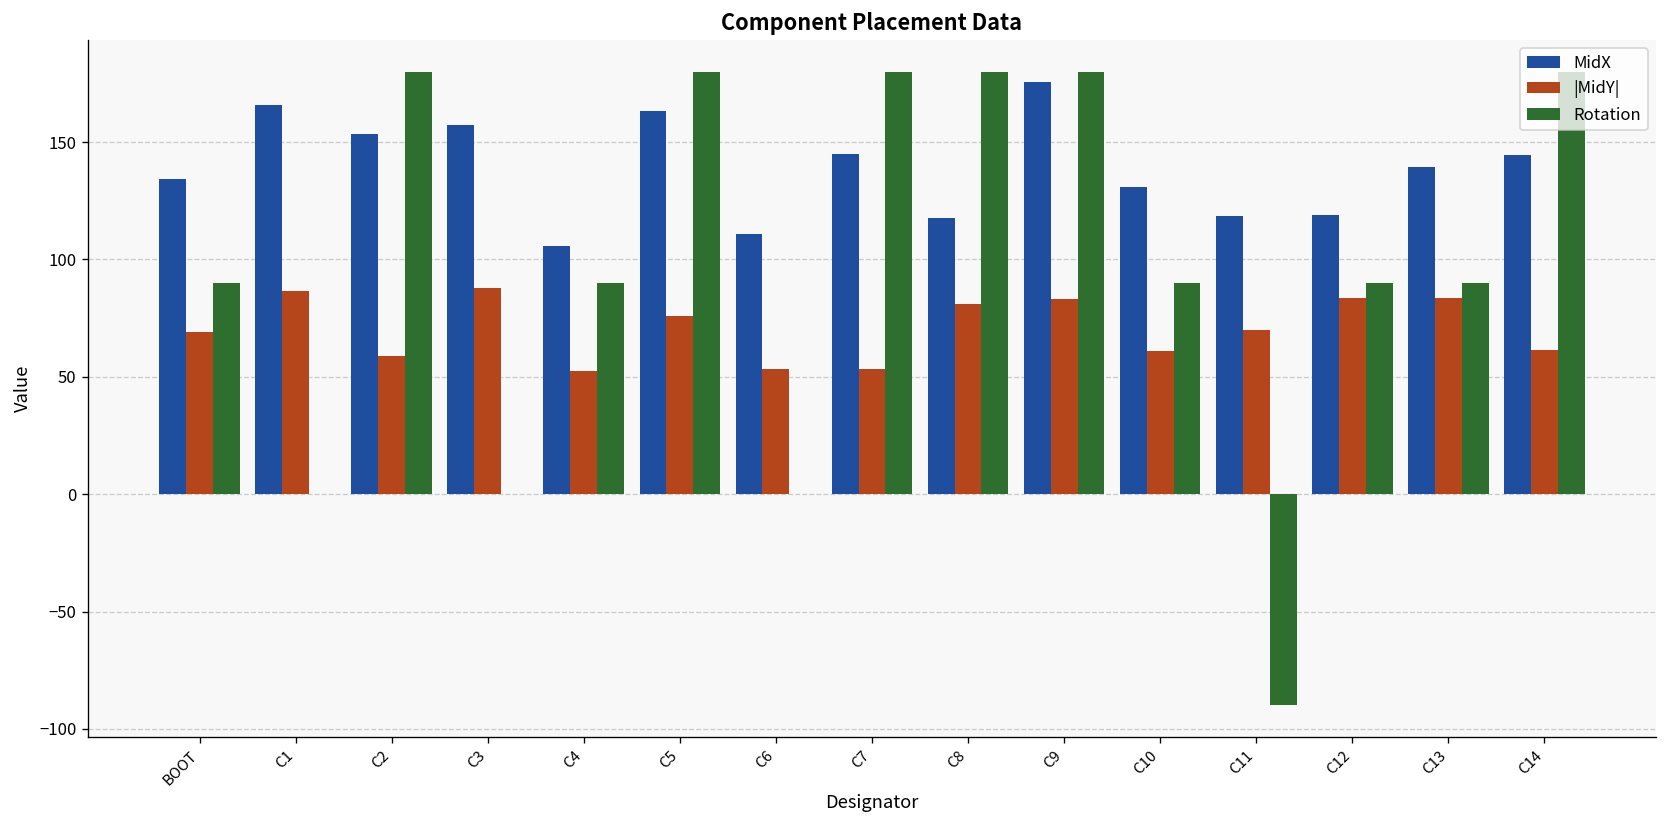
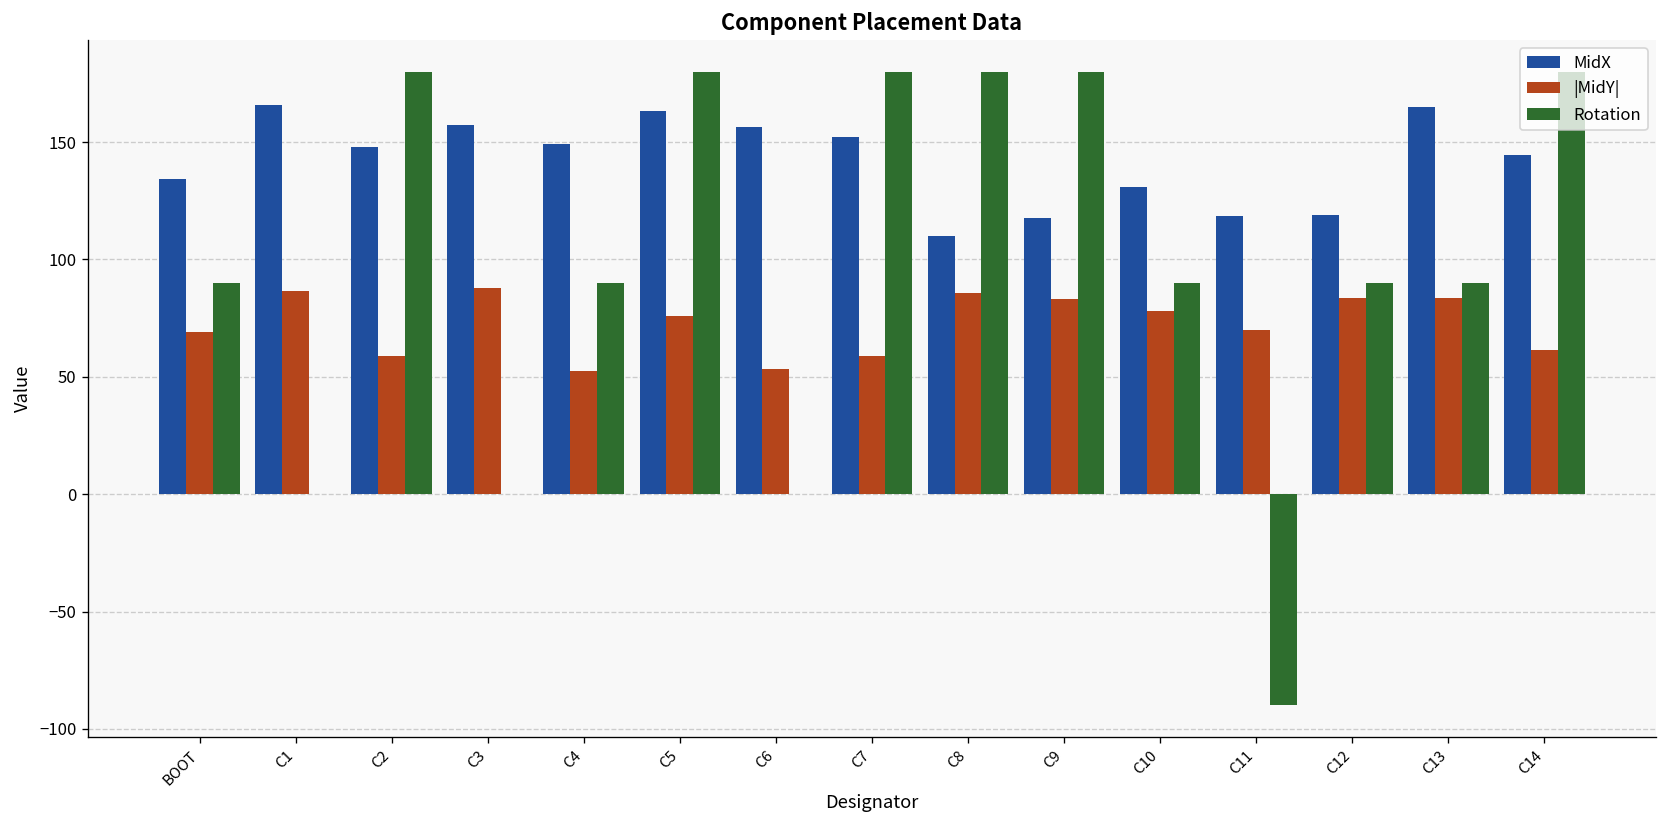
MidX, C2: 154 -> 148
MidX, C4: 106 -> 149
MidX, C6: 111 -> 157
MidX, C7: 145 -> 152
|MidY|, C7: 54 -> 59
MidX, C8: 118 -> 110
|MidY|, C8: 81 -> 86
MidX, C9: 175 -> 118
|MidY|, C10: 61 -> 78
MidX, C13: 139 -> 165
